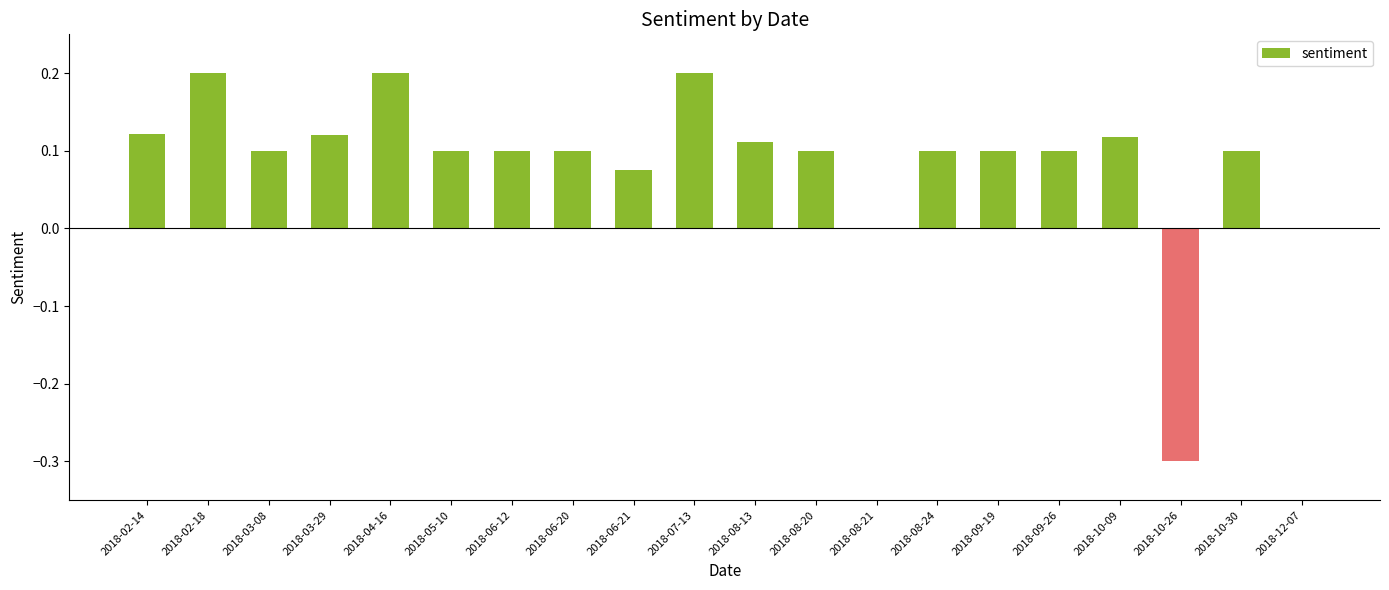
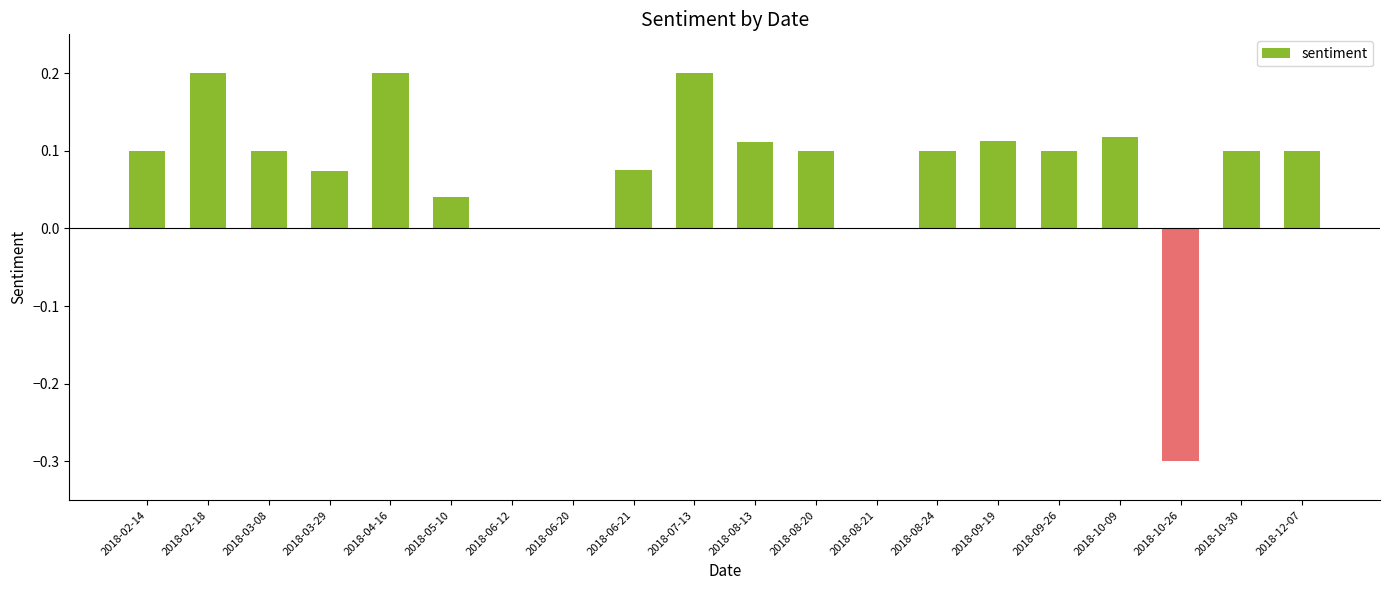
2018-02-14: 0.12 -> 0.10
2018-03-29: 0.12 -> 0.07
2018-05-10: 0.10 -> 0.04
2018-06-12: 0.1 -> 0.0
2018-06-20: 0.1 -> 0.0
2018-09-19: 0.10 -> 0.11
2018-12-07: 0.0 -> 0.1
